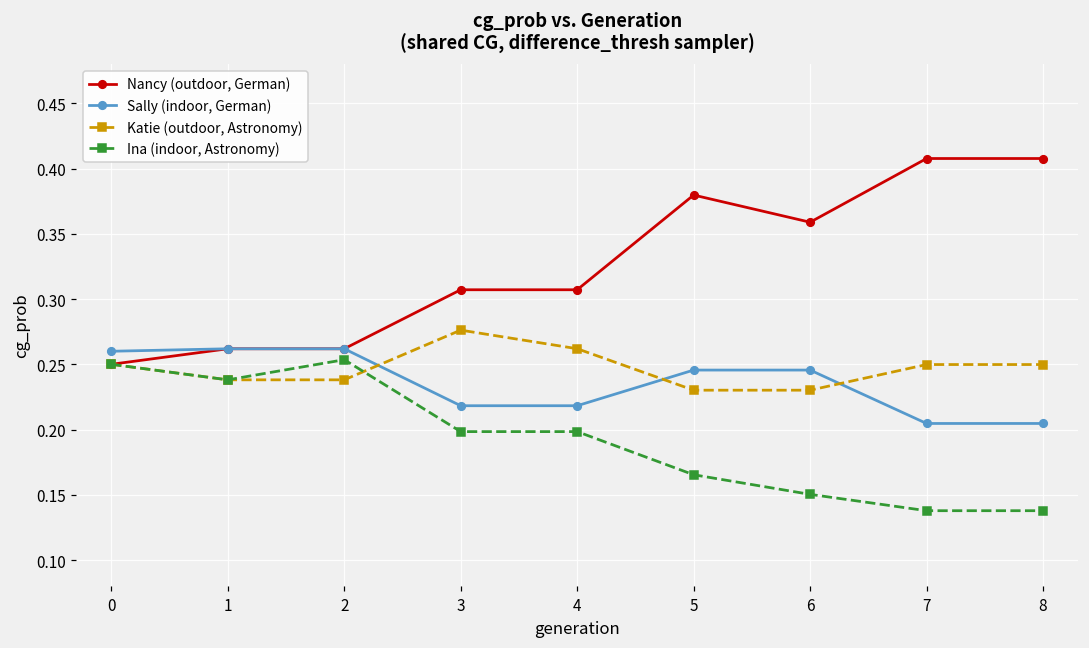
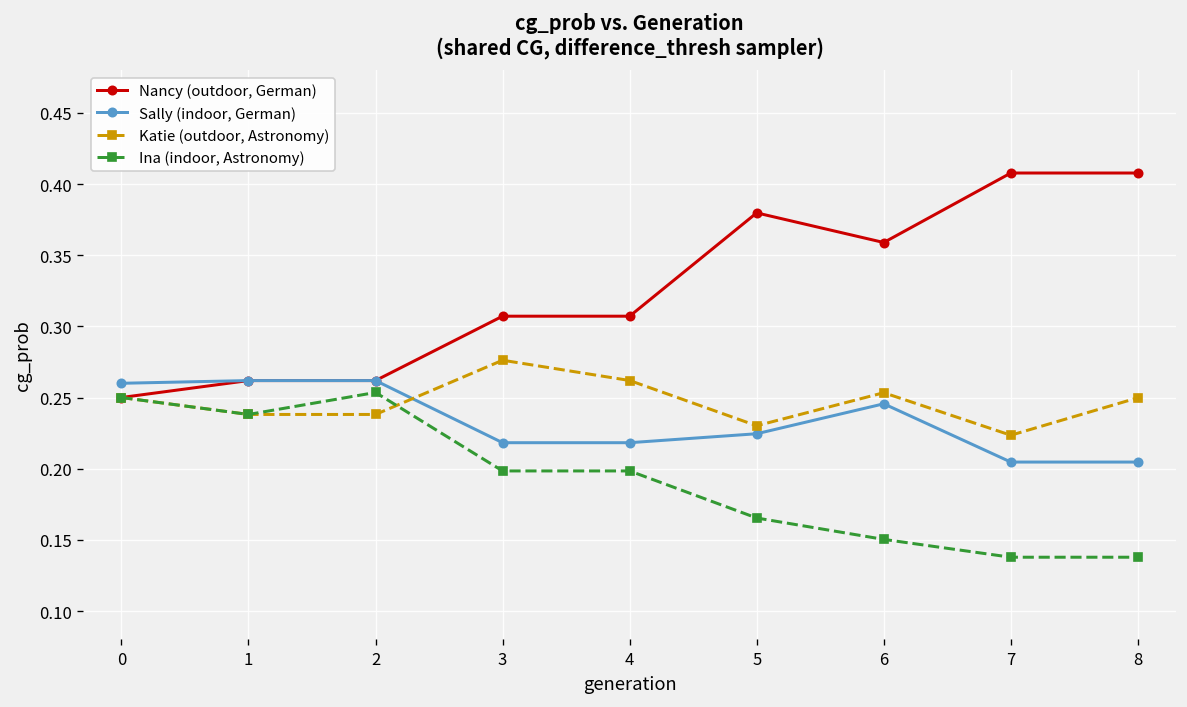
Sally (indoor, German), 5: 0.246 -> 0.225
Katie (outdoor, Astronomy), 6: 0.230 -> 0.253
Katie (outdoor, Astronomy), 7: 0.250 -> 0.223
